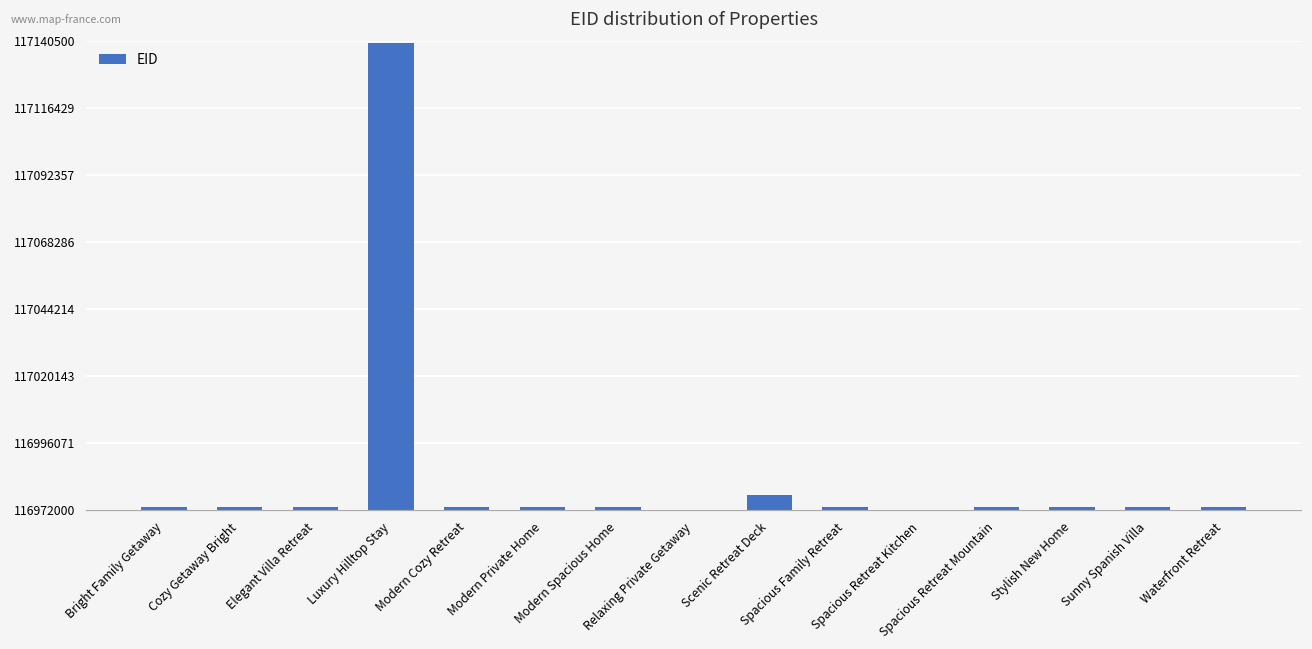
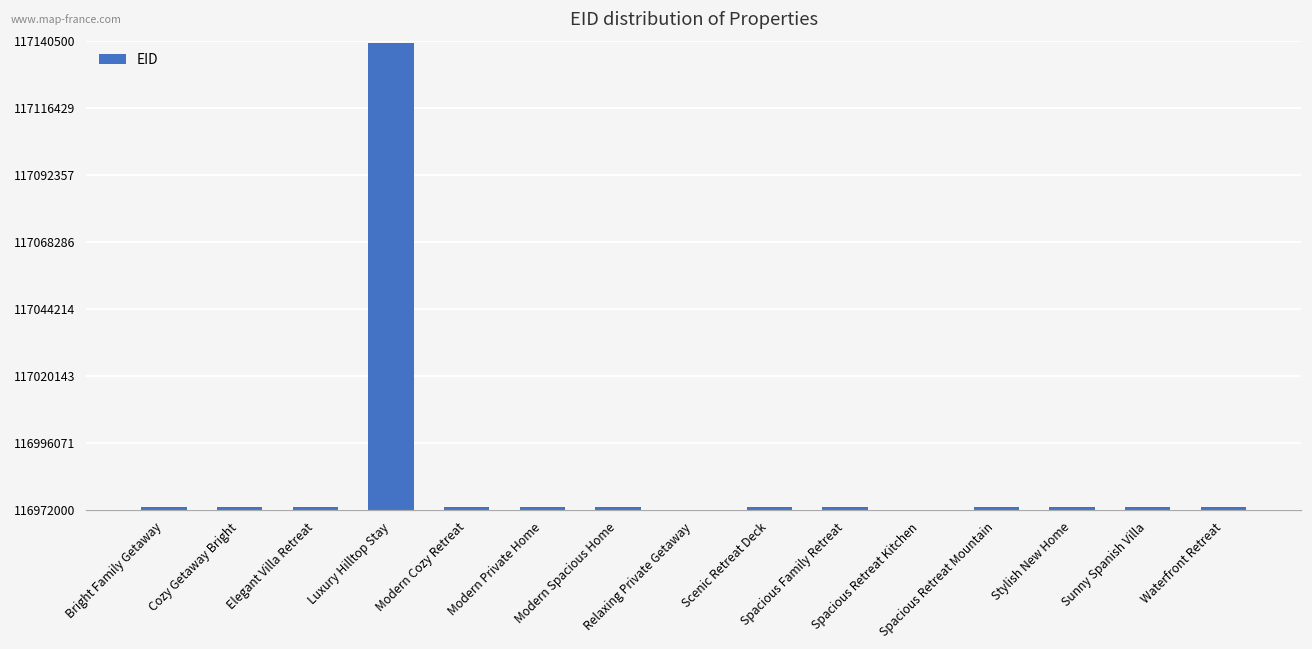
Scenic Retreat Deck: 116977000 -> 116973000
